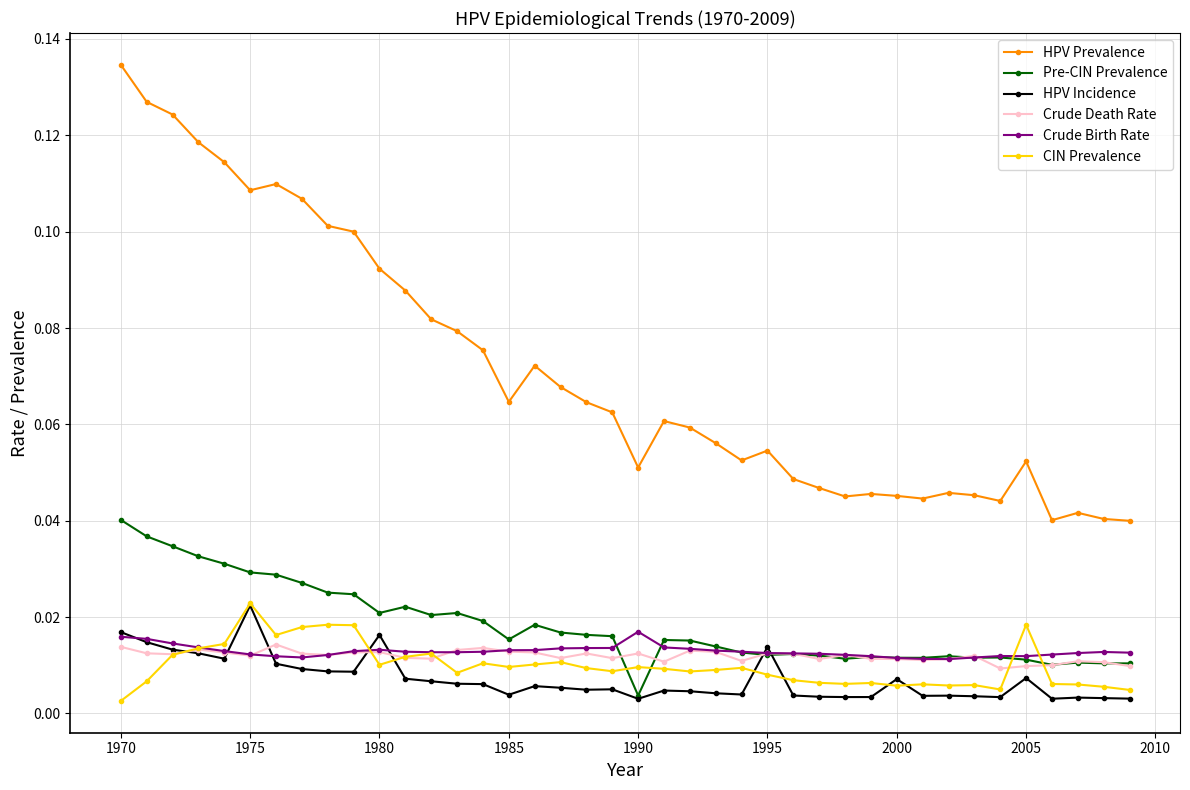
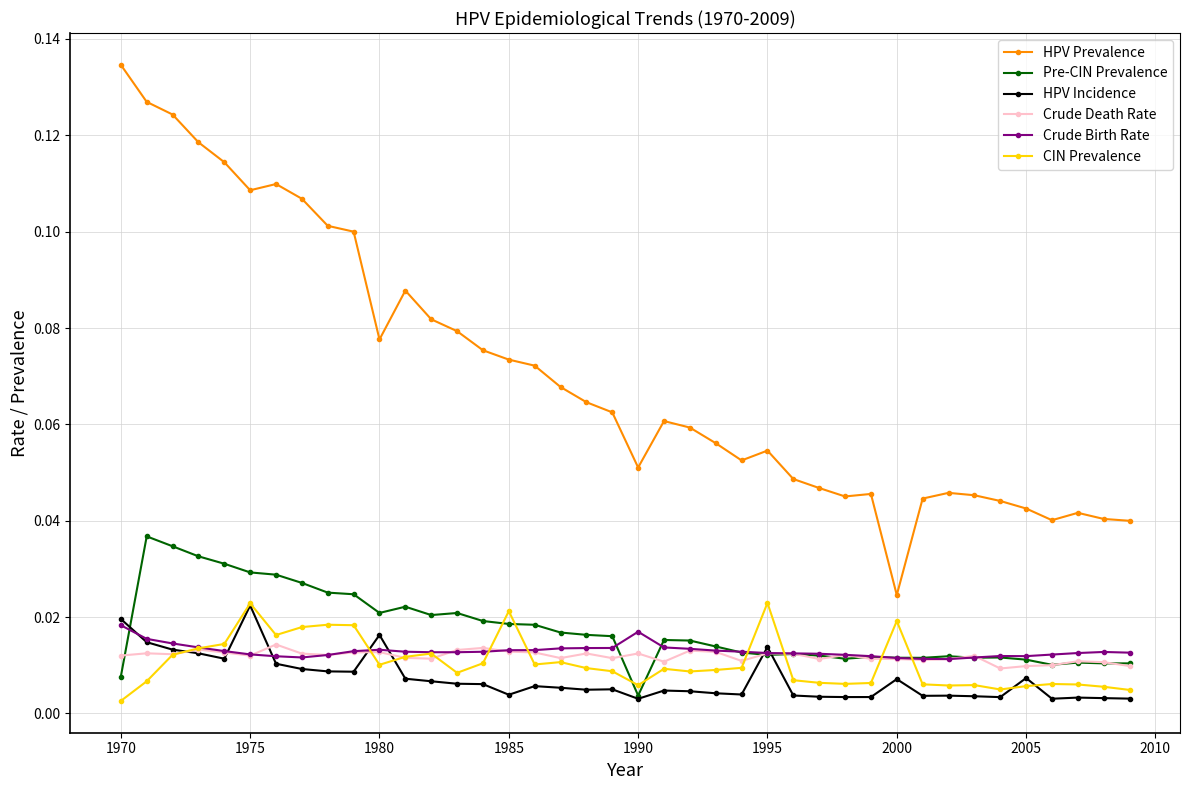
Pre-CIN Prevalence, 1970: 0.040 -> 0.008
HPV Incidence, 1970: 0.017 -> 0.020
Crude Death Rate, 1970: 0.014 -> 0.012
Crude Birth Rate, 1970: 0.016 -> 0.018
HPV Prevalence, 1980: 0.092 -> 0.078
HPV Prevalence, 1985: 0.065 -> 0.073
Pre-CIN Prevalence, 1985: 0.015 -> 0.019
CIN Prevalence, 1985: 0.010 -> 0.021
CIN Prevalence, 1990: 0.010 -> 0.006
CIN Prevalence, 1995: 0.008 -> 0.023
HPV Prevalence, 2000: 0.045 -> 0.025
CIN Prevalence, 2000: 0.006 -> 0.019
HPV Prevalence, 2005: 0.052 -> 0.043
CIN Prevalence, 2005: 0.018 -> 0.006
